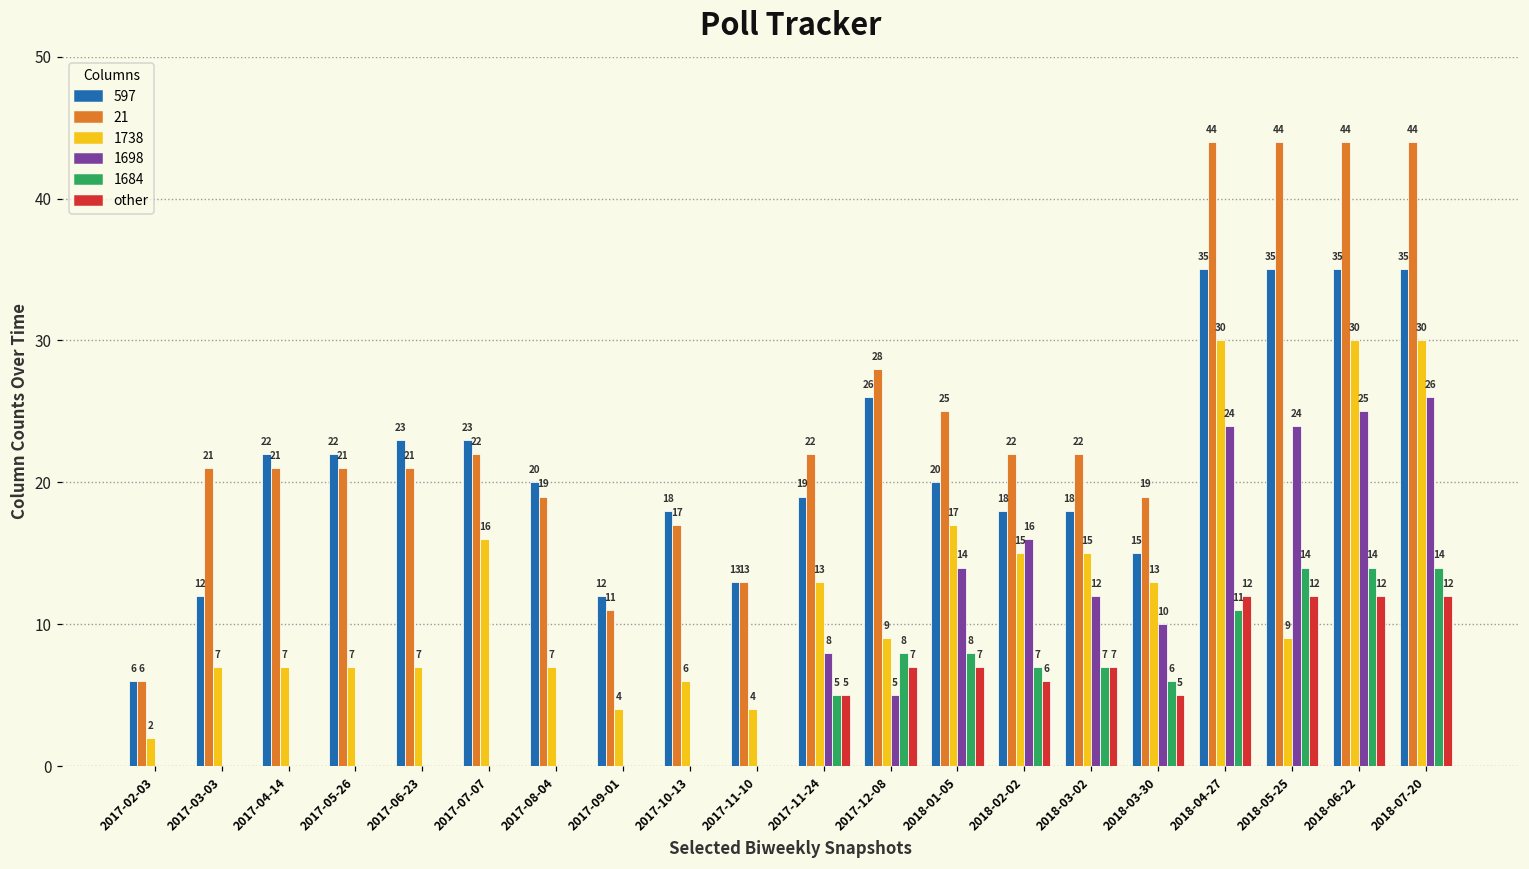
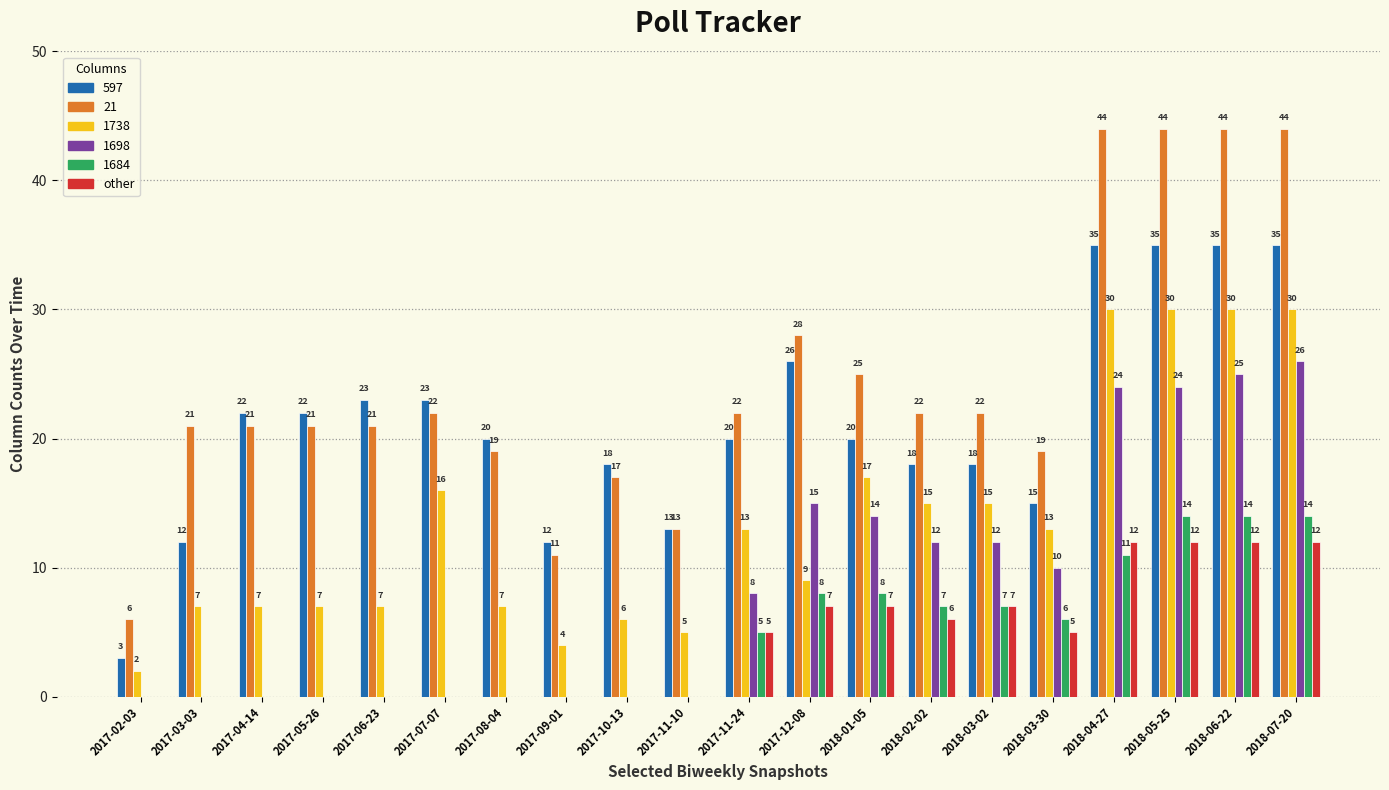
597, 2017-02-03: 6 -> 3
1738, 2017-11-10: 4 -> 5
597, 2017-11-24: 19 -> 20
1698, 2017-12-08: 5 -> 15
1698, 2018-02-02: 16 -> 12
1738, 2018-05-25: 9 -> 30
